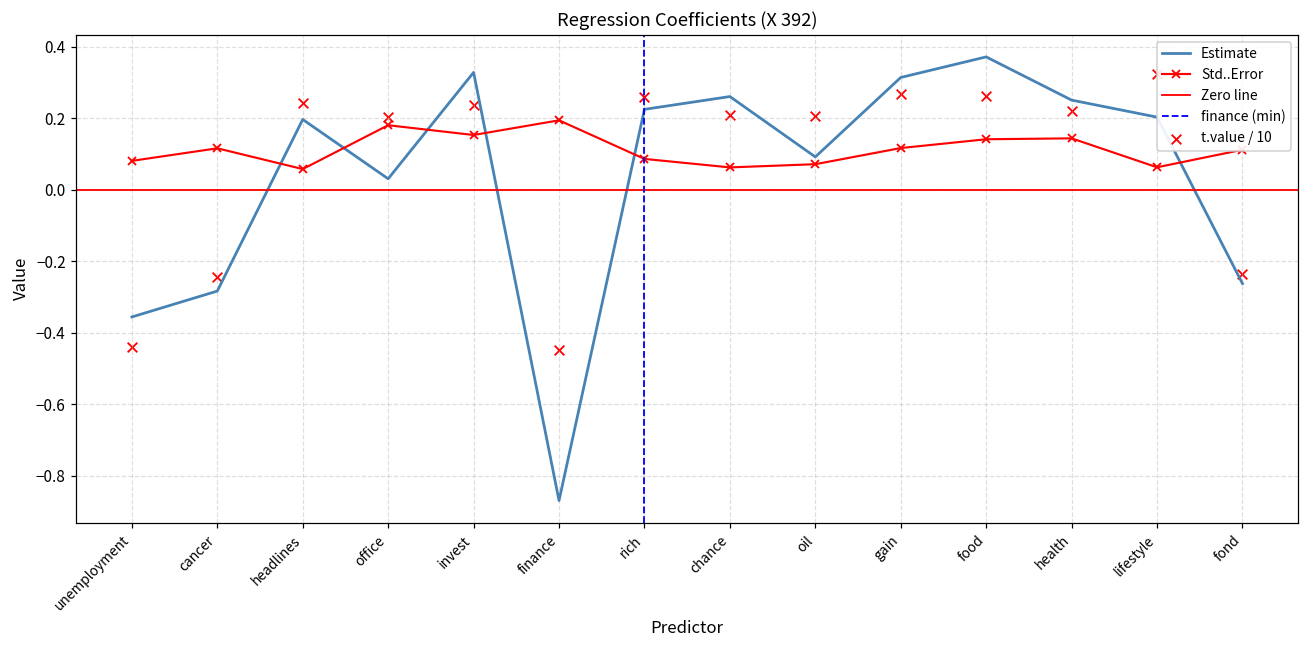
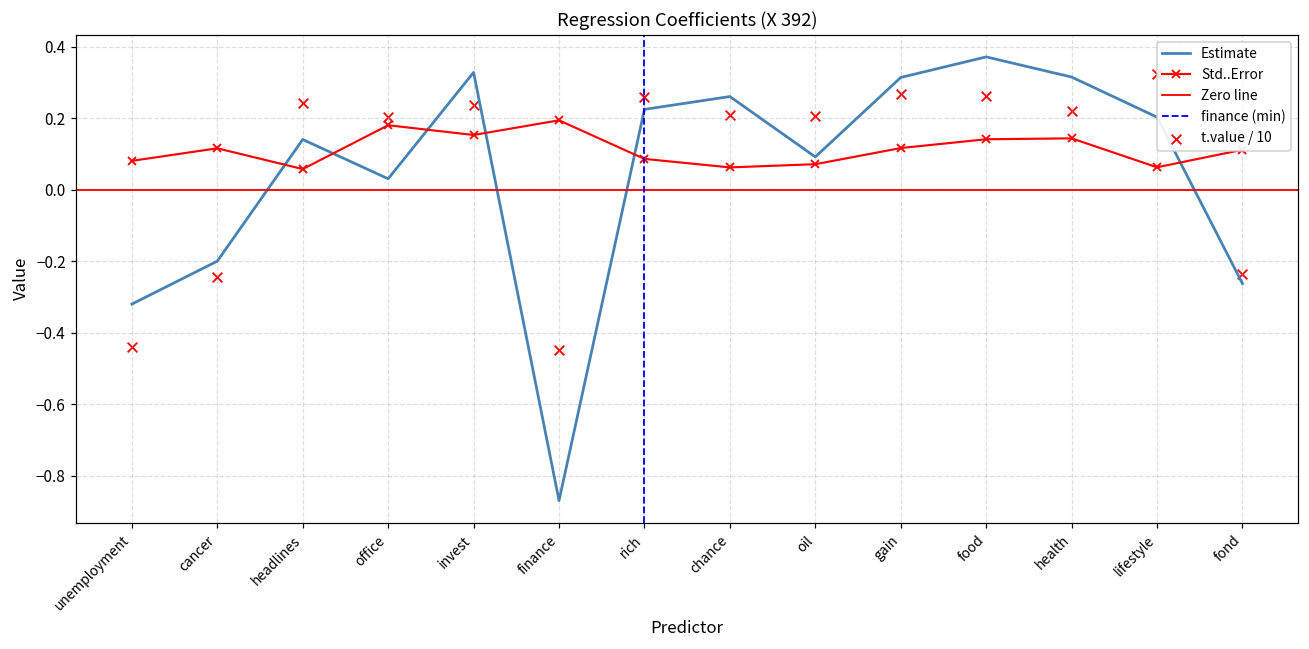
Estimate, unemployment: -0.36 -> -0.32
Estimate, cancer: -0.28 -> -0.20
Estimate, headlines: 0.20 -> 0.14
Estimate, health: 0.25 -> 0.32
